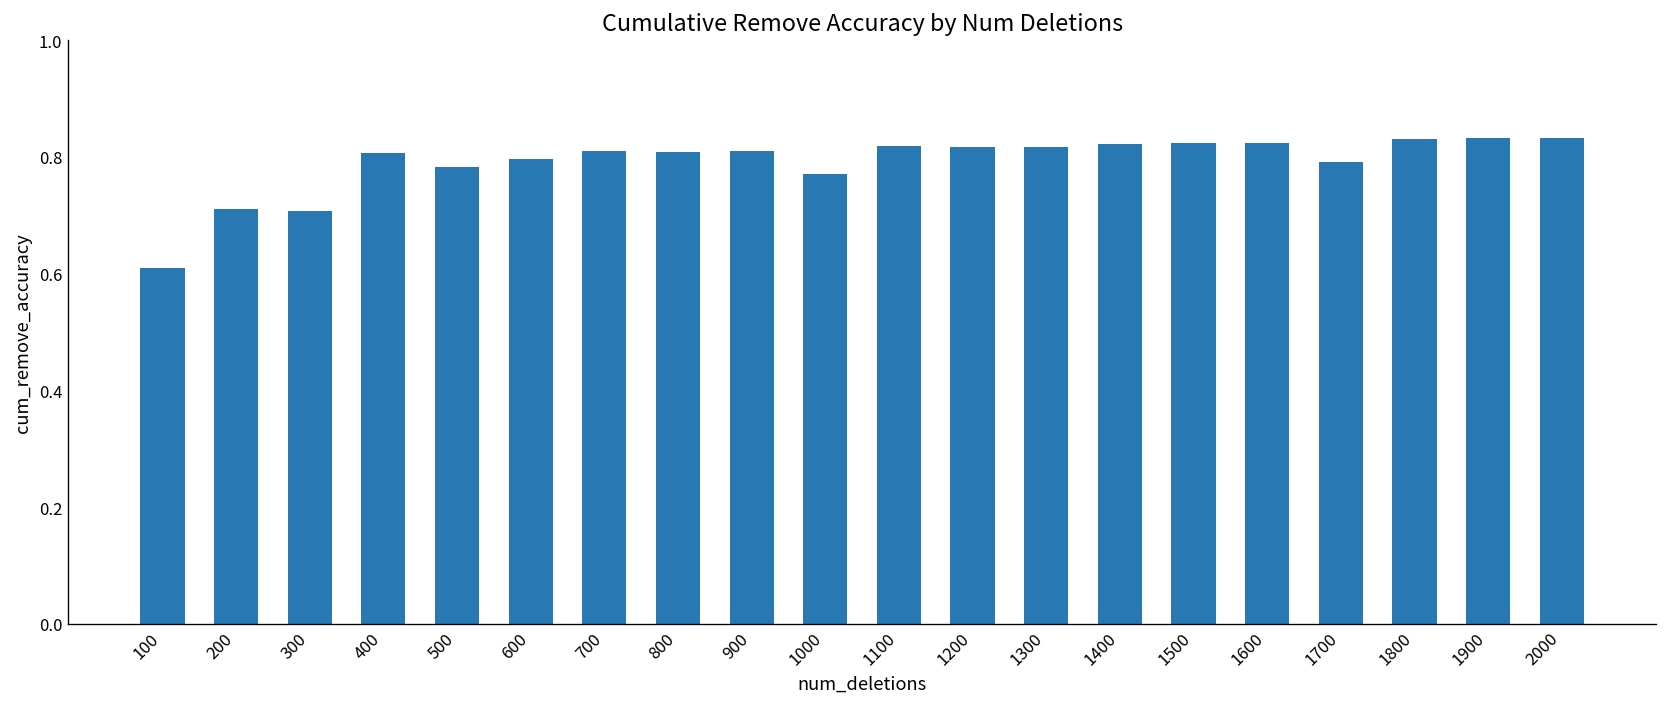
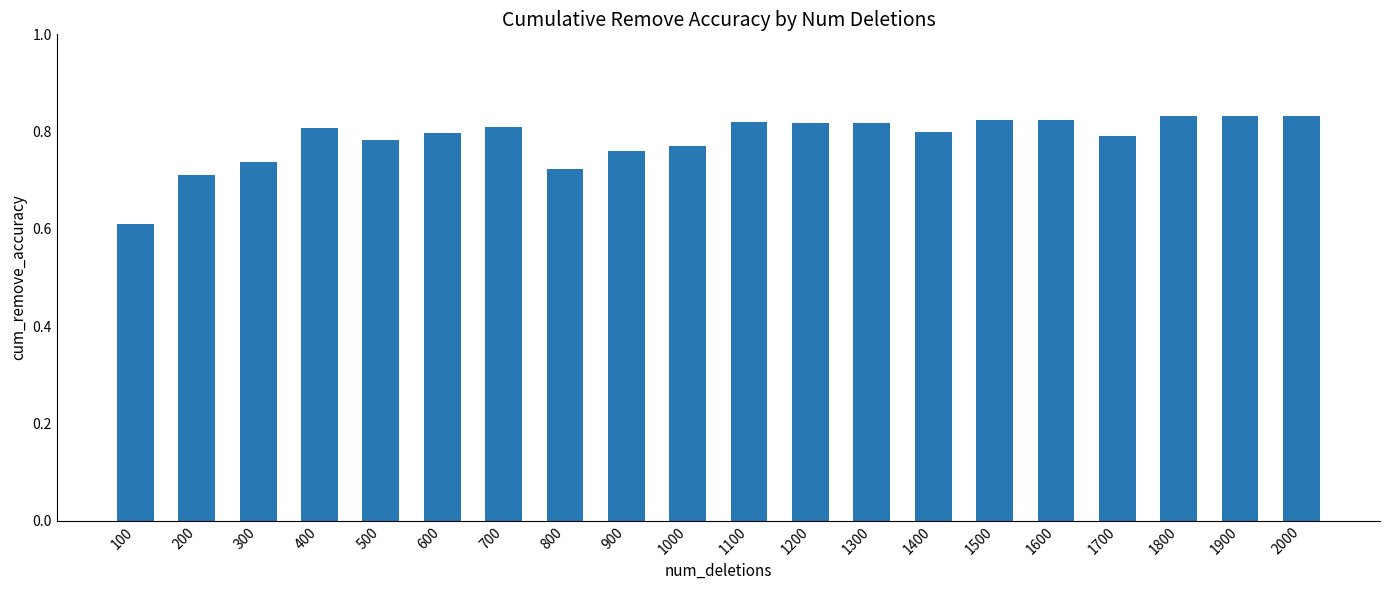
300: 0.71 -> 0.74
800: 0.81 -> 0.72
900: 0.81 -> 0.76
1400: 0.82 -> 0.80
